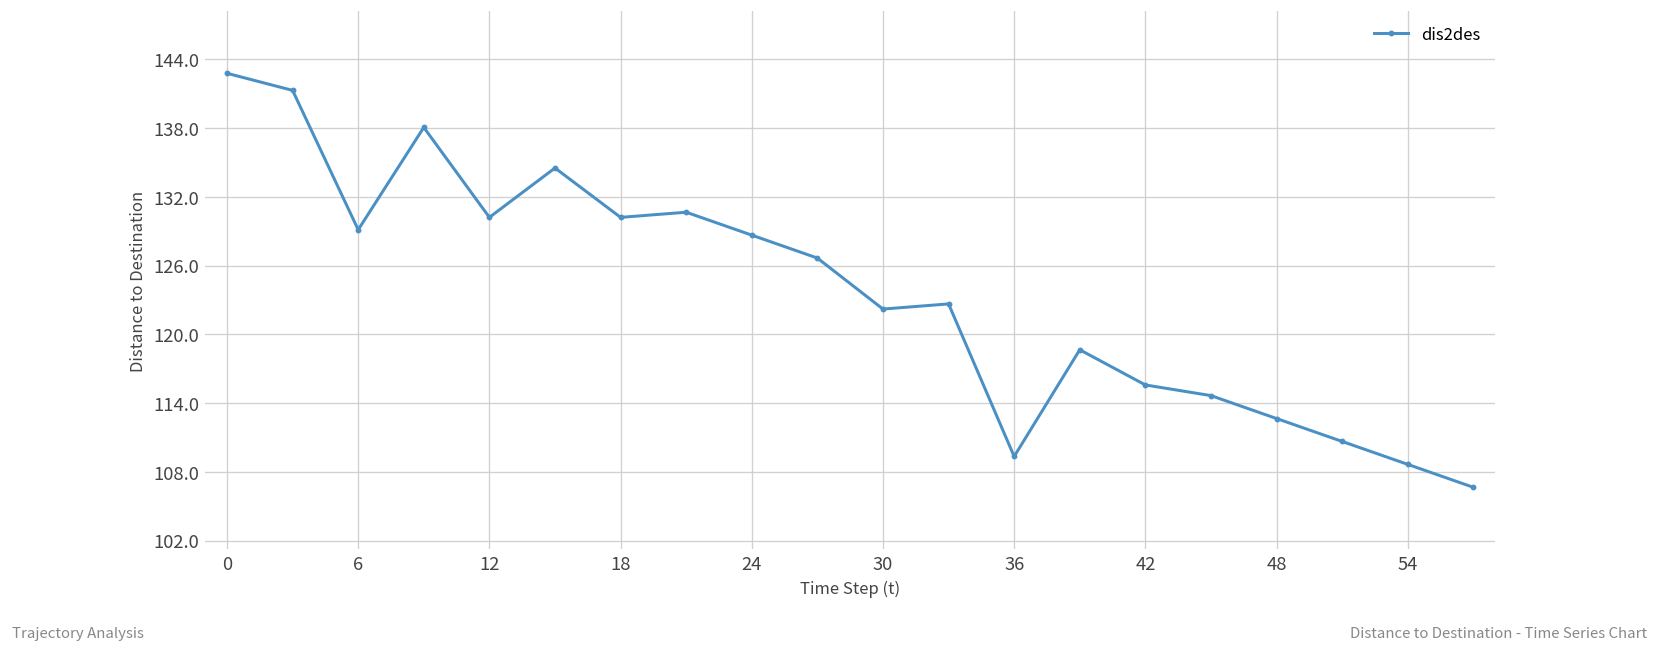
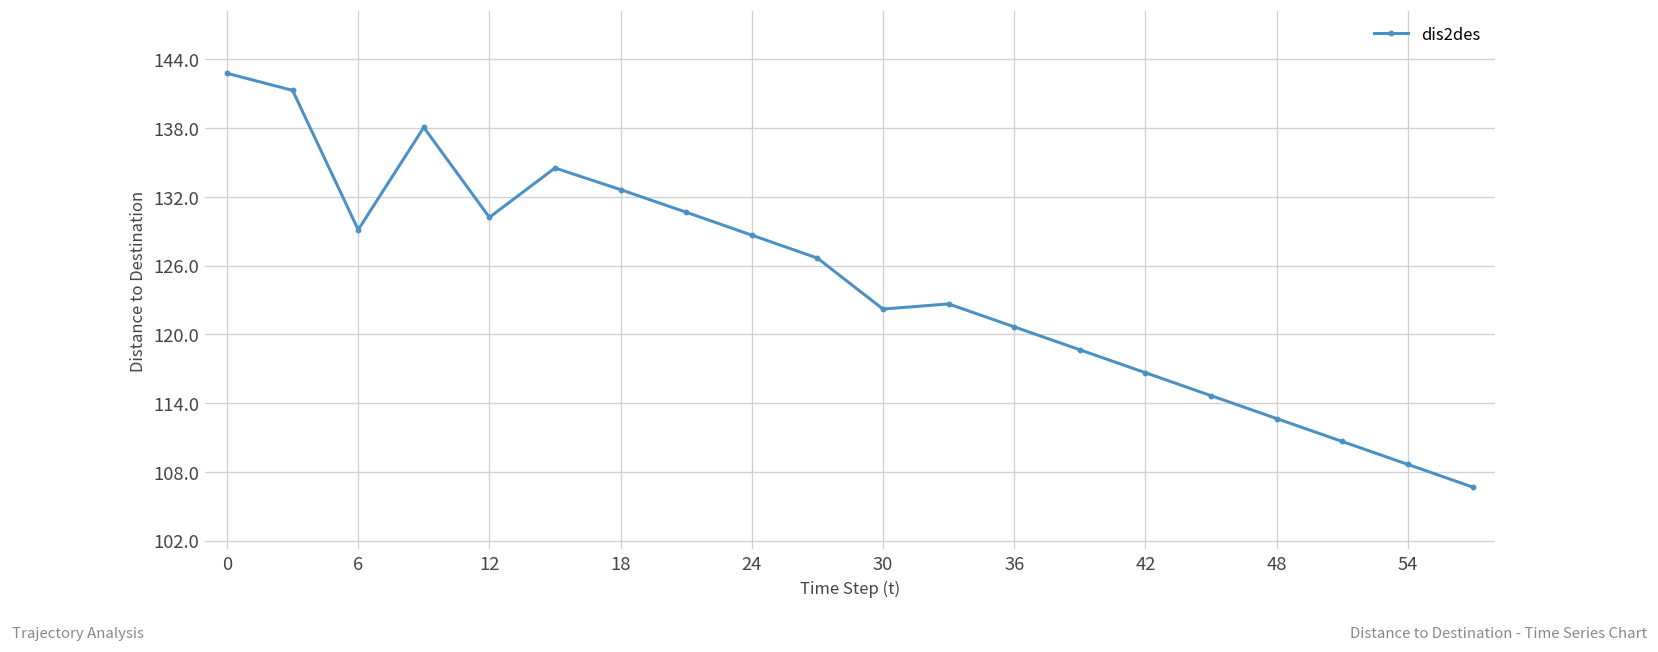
18: 130 -> 133
36: 109 -> 121
42: 116 -> 117
